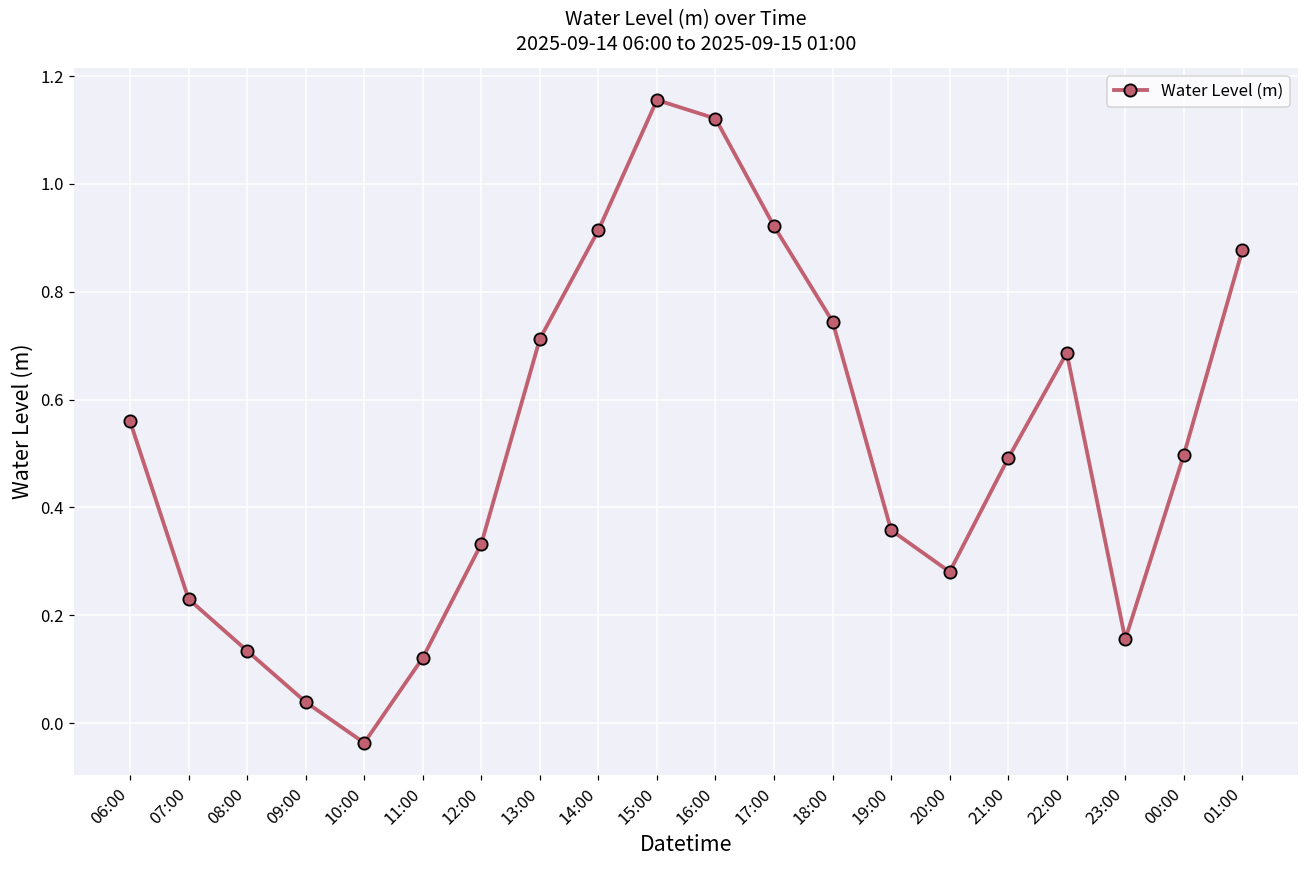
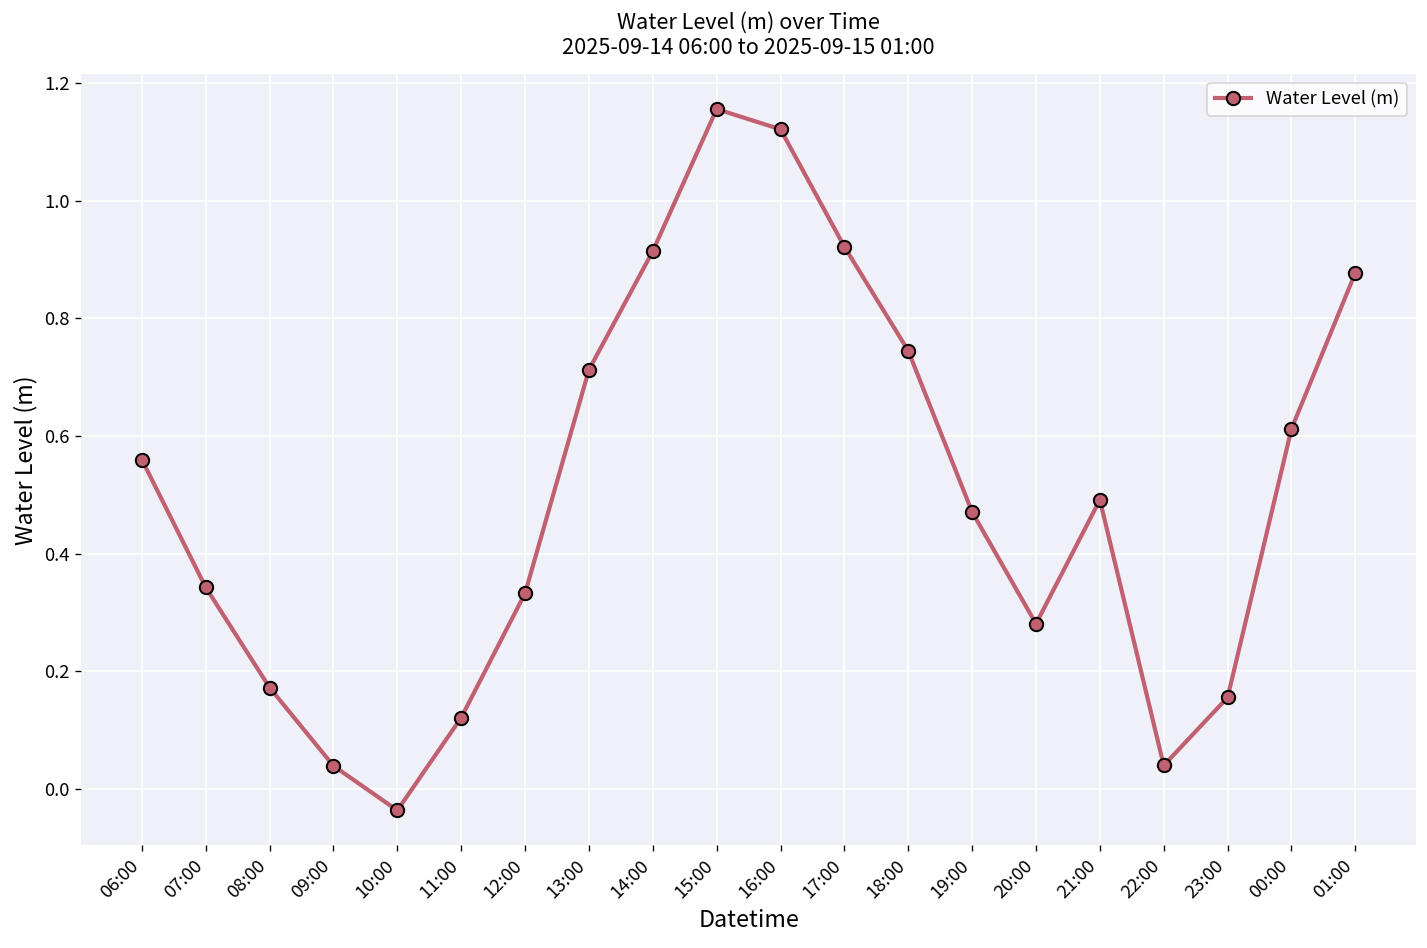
07:00: 0.23 -> 0.34
08:00: 0.13 -> 0.17
19:00: 0.36 -> 0.47
22:00: 0.69 -> 0.04
00:00: 0.50 -> 0.61
